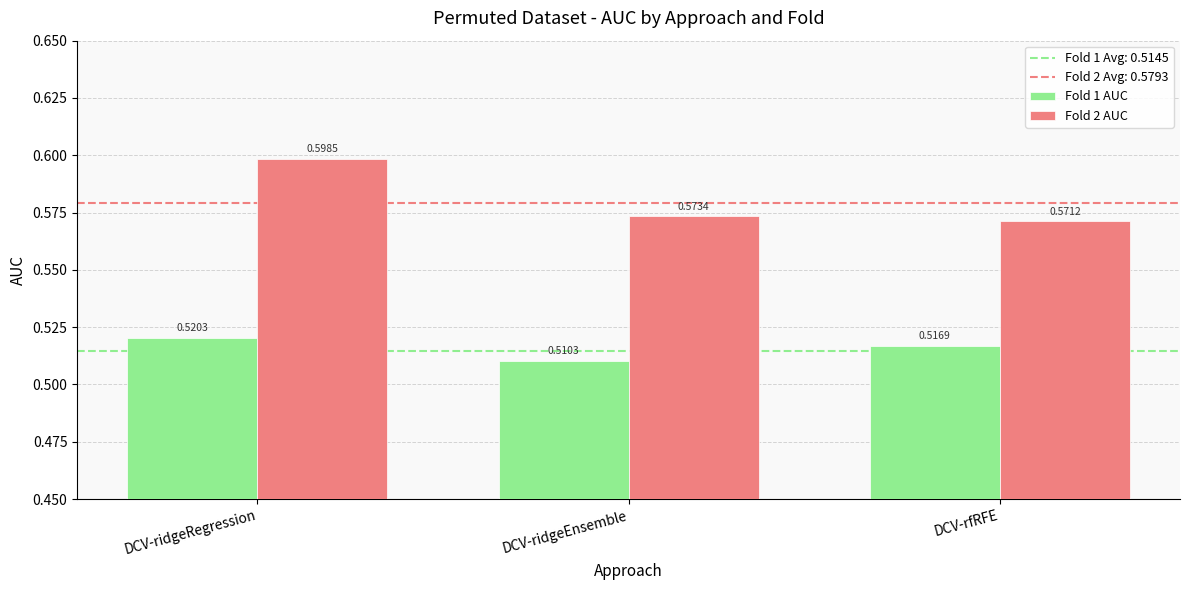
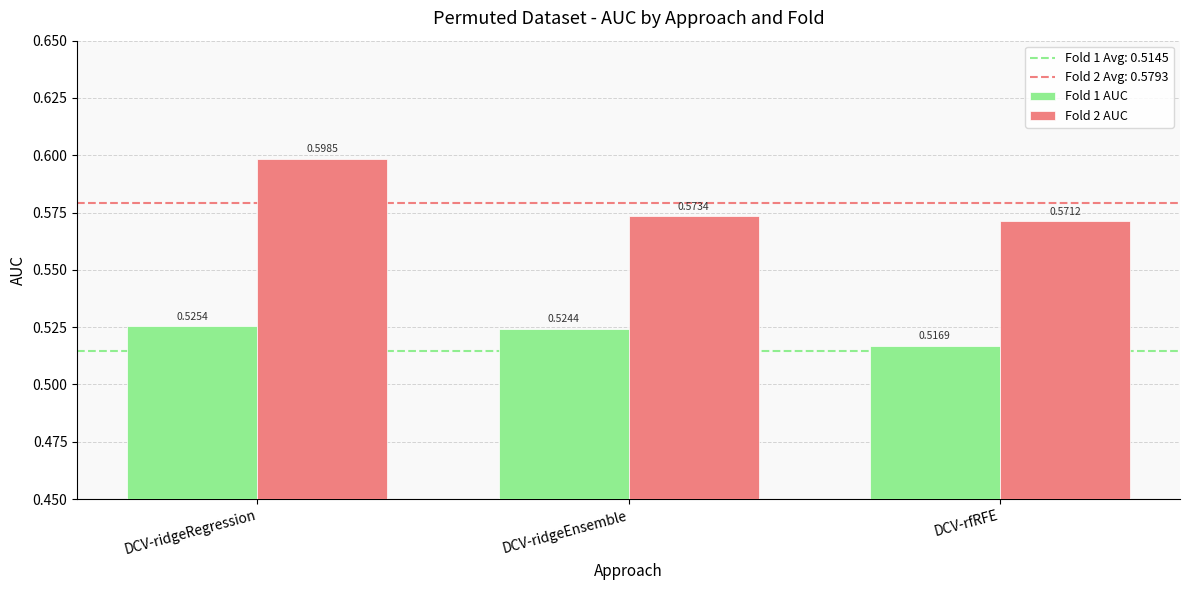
Fold 1 AUC, DCV-ridgeRegression: 0.5203 -> 0.5254
Fold 1 AUC, DCV-ridgeEnsemble: 0.5103 -> 0.5244
